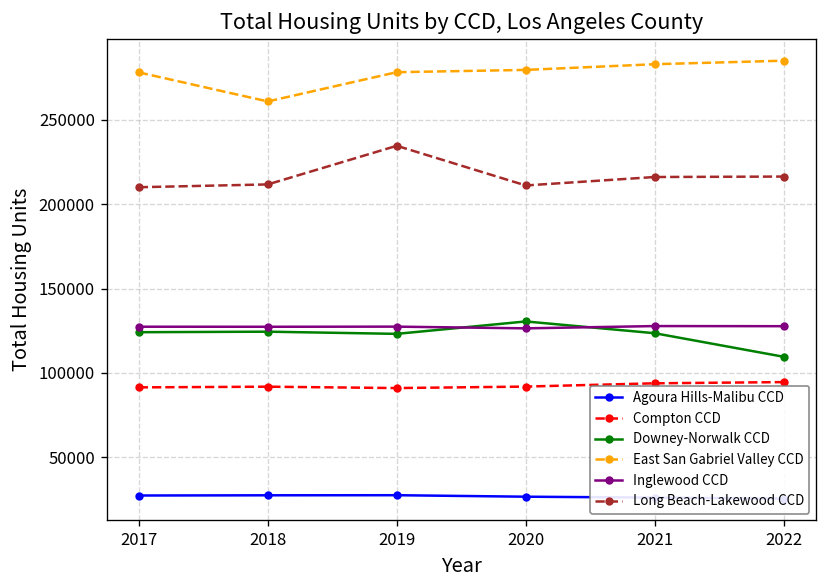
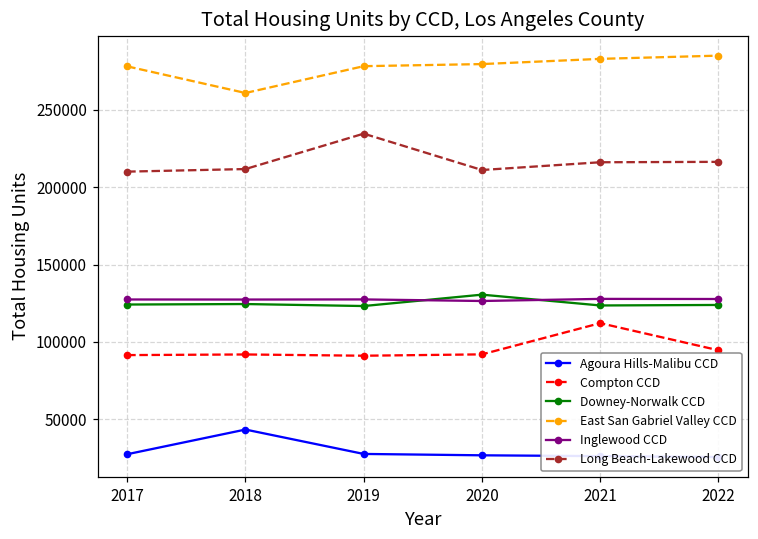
Agoura Hills-Malibu CCD, 2018: 28000 -> 43000
Compton CCD, 2021: 94000 -> 112000
Downey-Norwalk CCD, 2022: 110000 -> 124000
